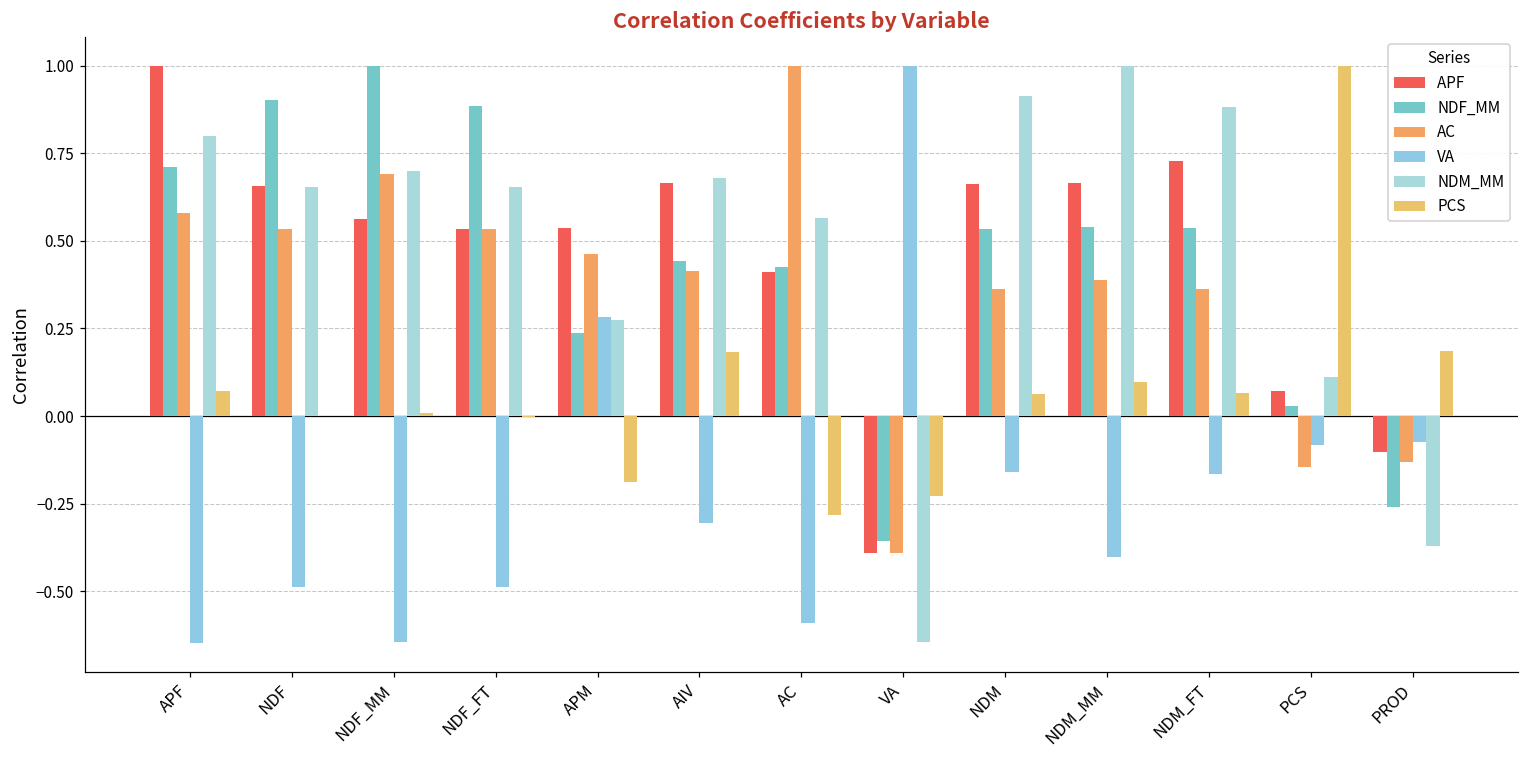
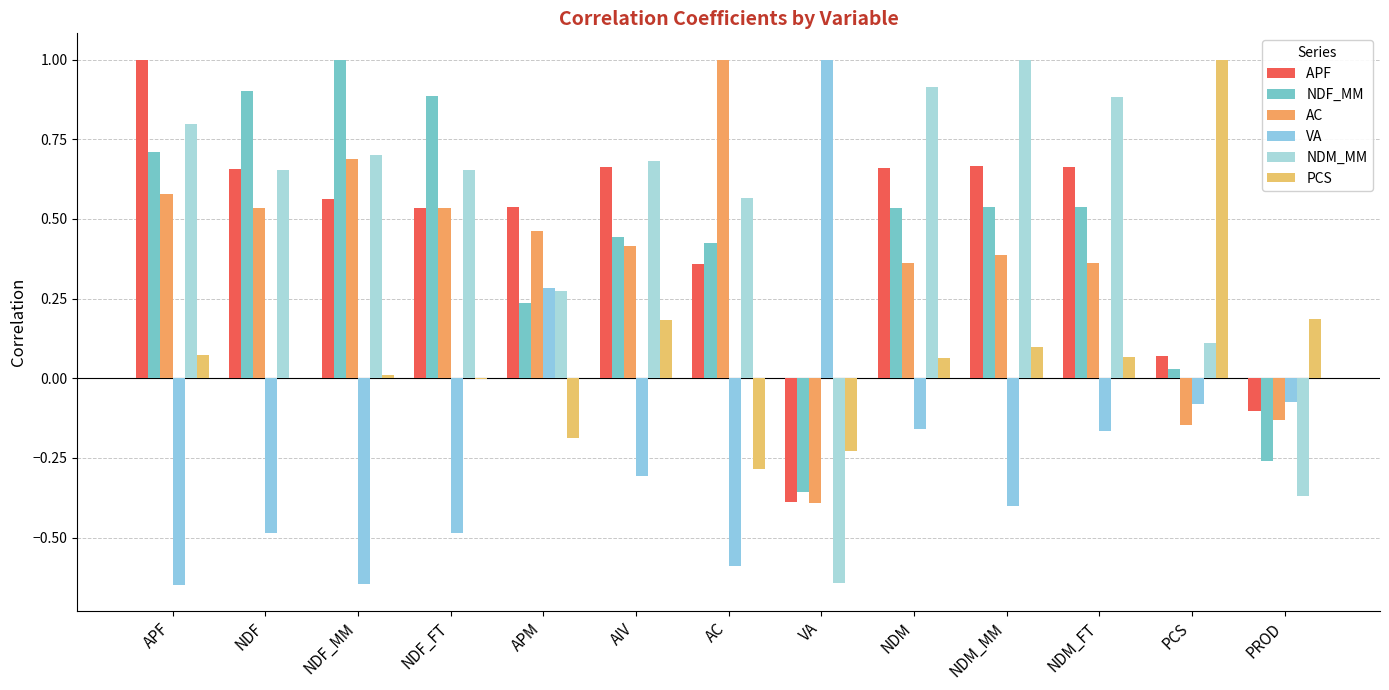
APF, AC: 0.41 -> 0.36
APF, NDM_FT: 0.73 -> 0.66
